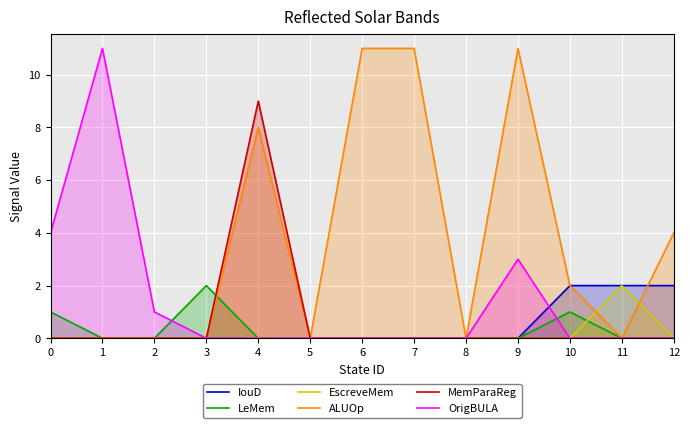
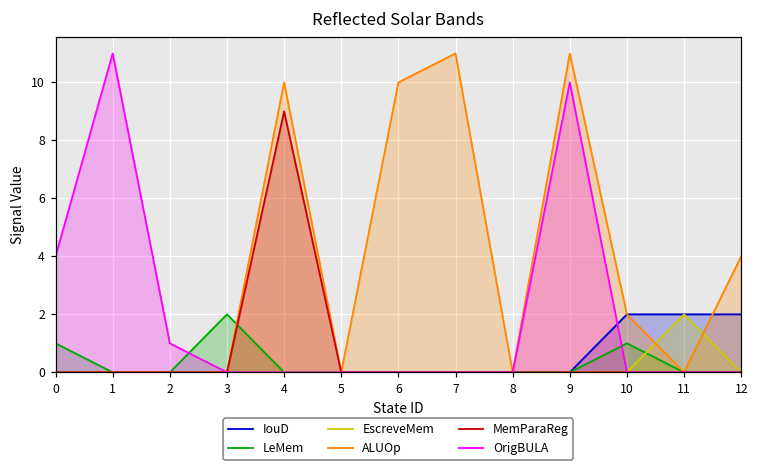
ALUOp, 4: 8 -> 10
ALUOp, 6: 11 -> 10
OrigBULA, 9: 3 -> 10
